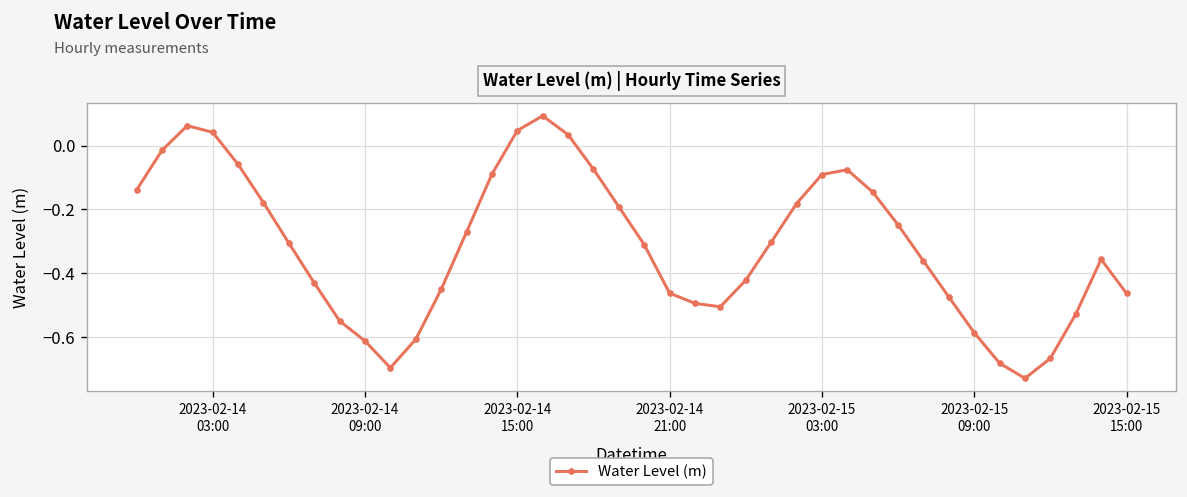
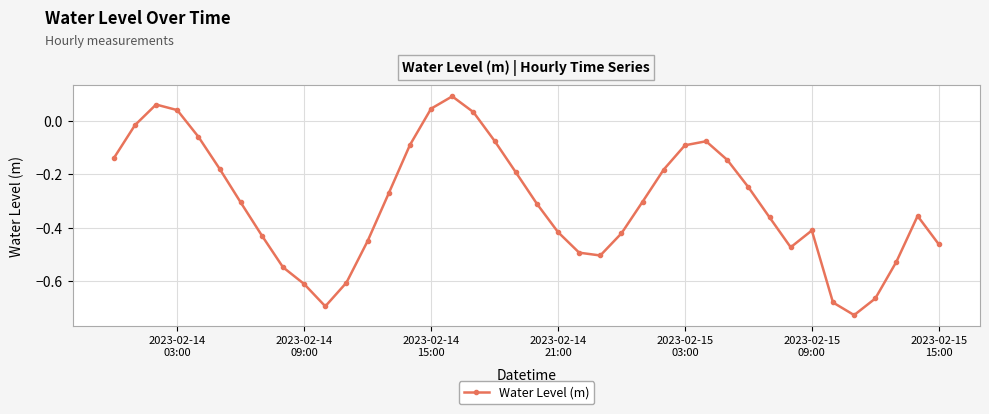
2023-02-14 21:00: -0.46 -> -0.42
2023-02-15 09:00: -0.59 -> -0.41
